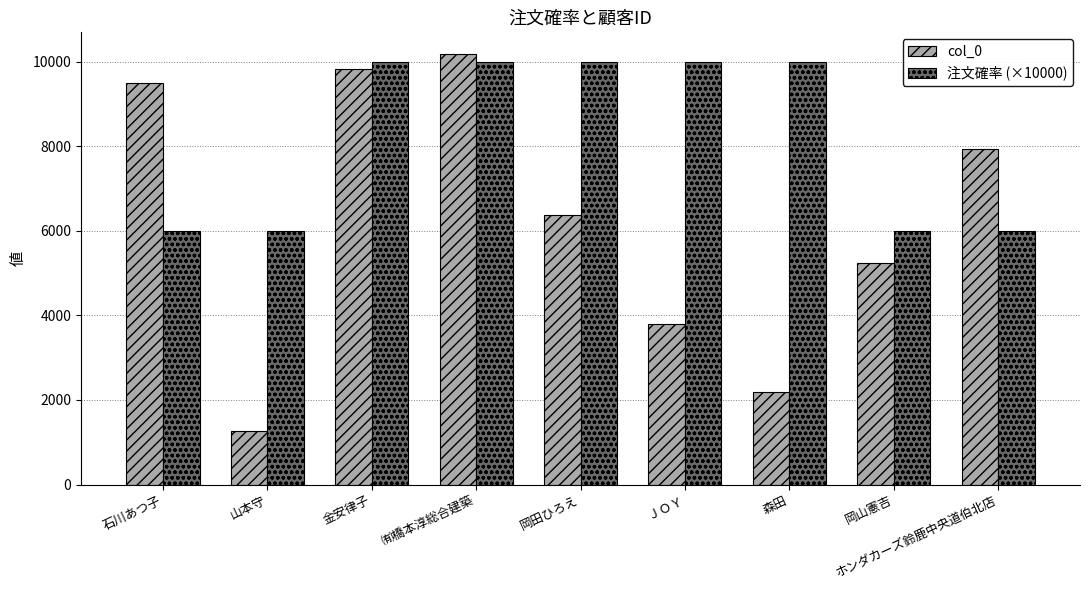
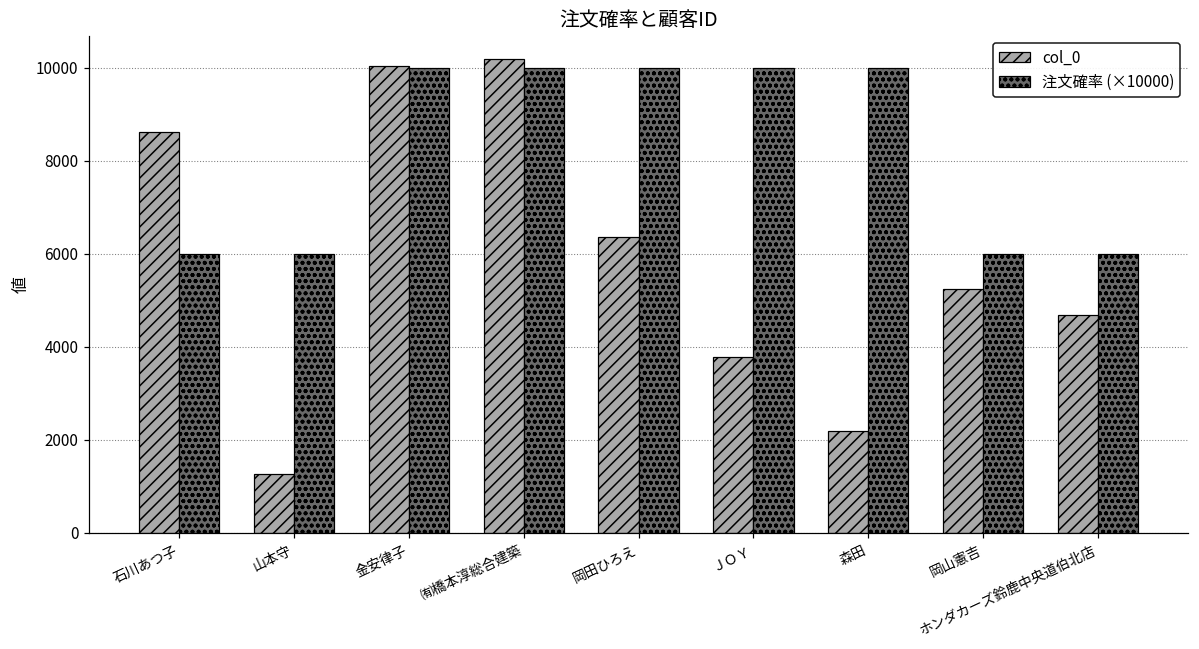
col_0, 石川あつ子: 9500 -> 8600
col_0, 金安律子: 9800 -> 10000
col_0, ホンダカーズ鈴鹿中央道伯北店: 7900 -> 4700
